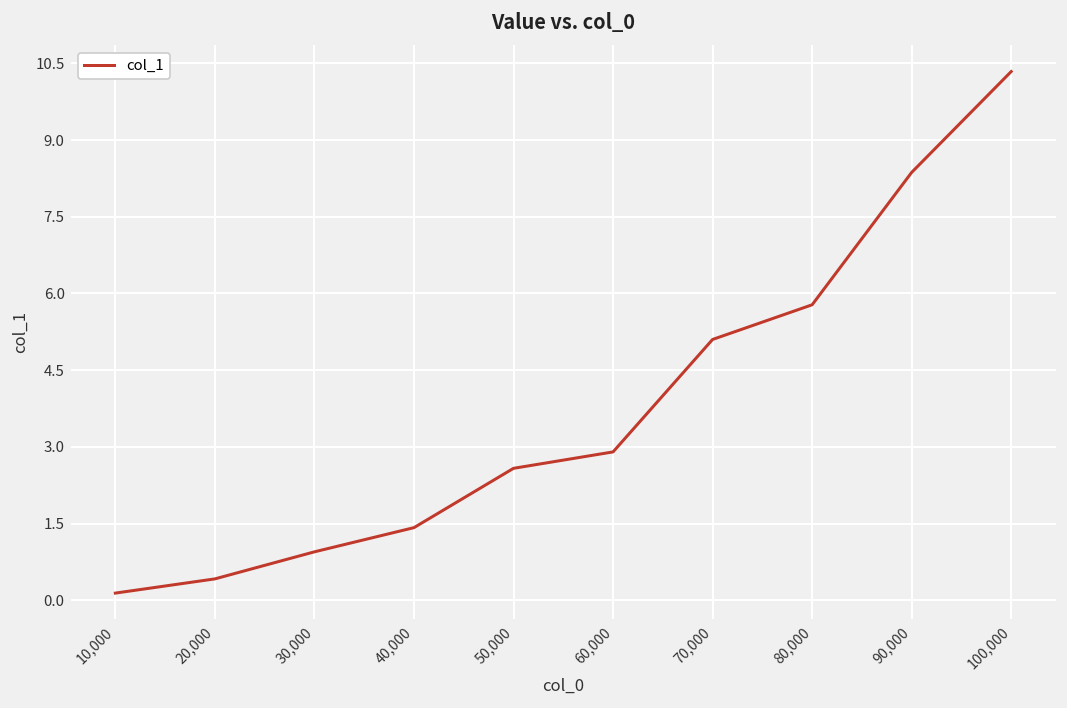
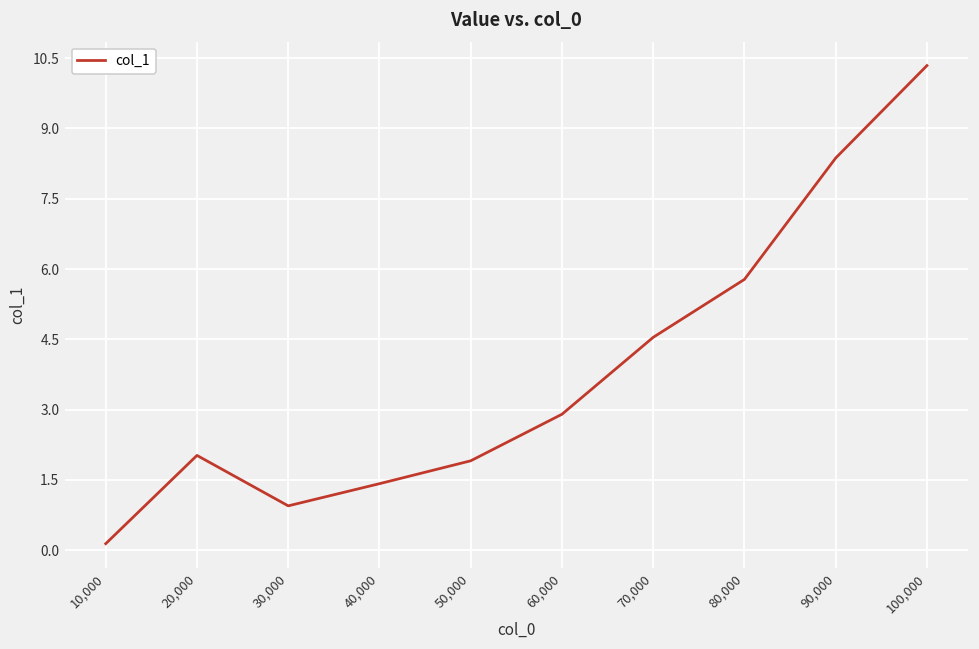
20,000: 0.4 -> 2.0
50,000: 2.6 -> 1.9
70,000: 5.1 -> 4.5
